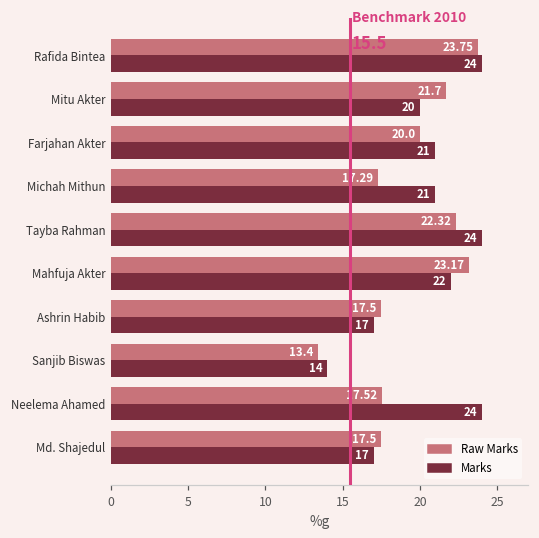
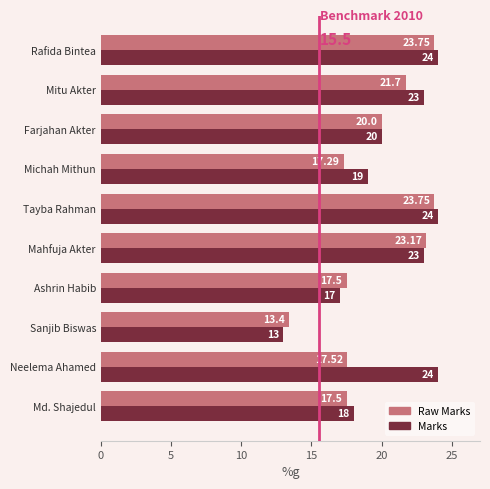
Marks, Mitu Akter: 20 -> 23
Marks, Farjahan Akter: 21 -> 20
Marks, Michah Mithun: 21 -> 19
Raw Marks, Tayba Rahman: 22.32 -> 23.75
Marks, Mahfuja Akter: 22 -> 23
Marks, Sanjib Biswas: 14 -> 13
Marks, Md. Shajedul: 17 -> 18
